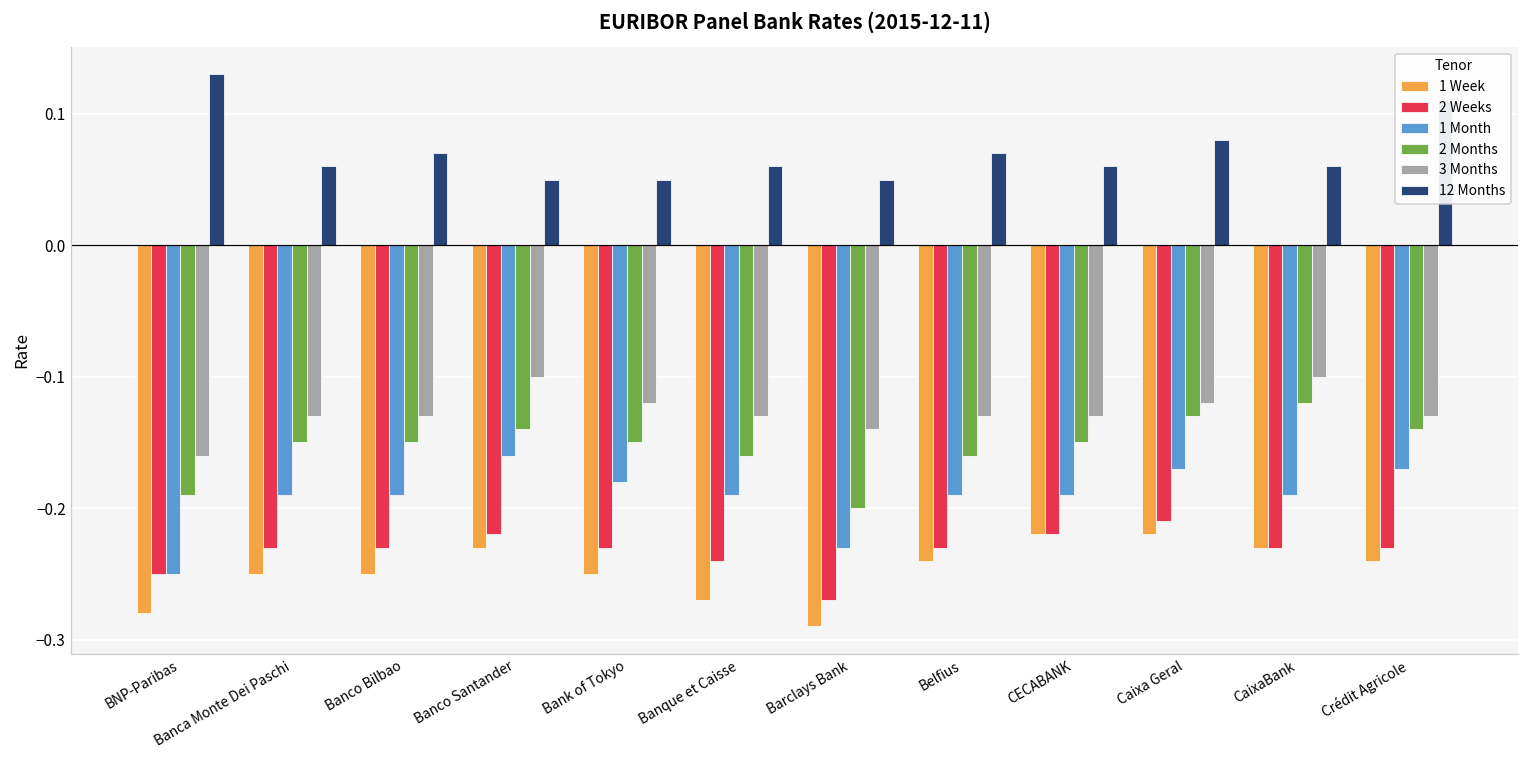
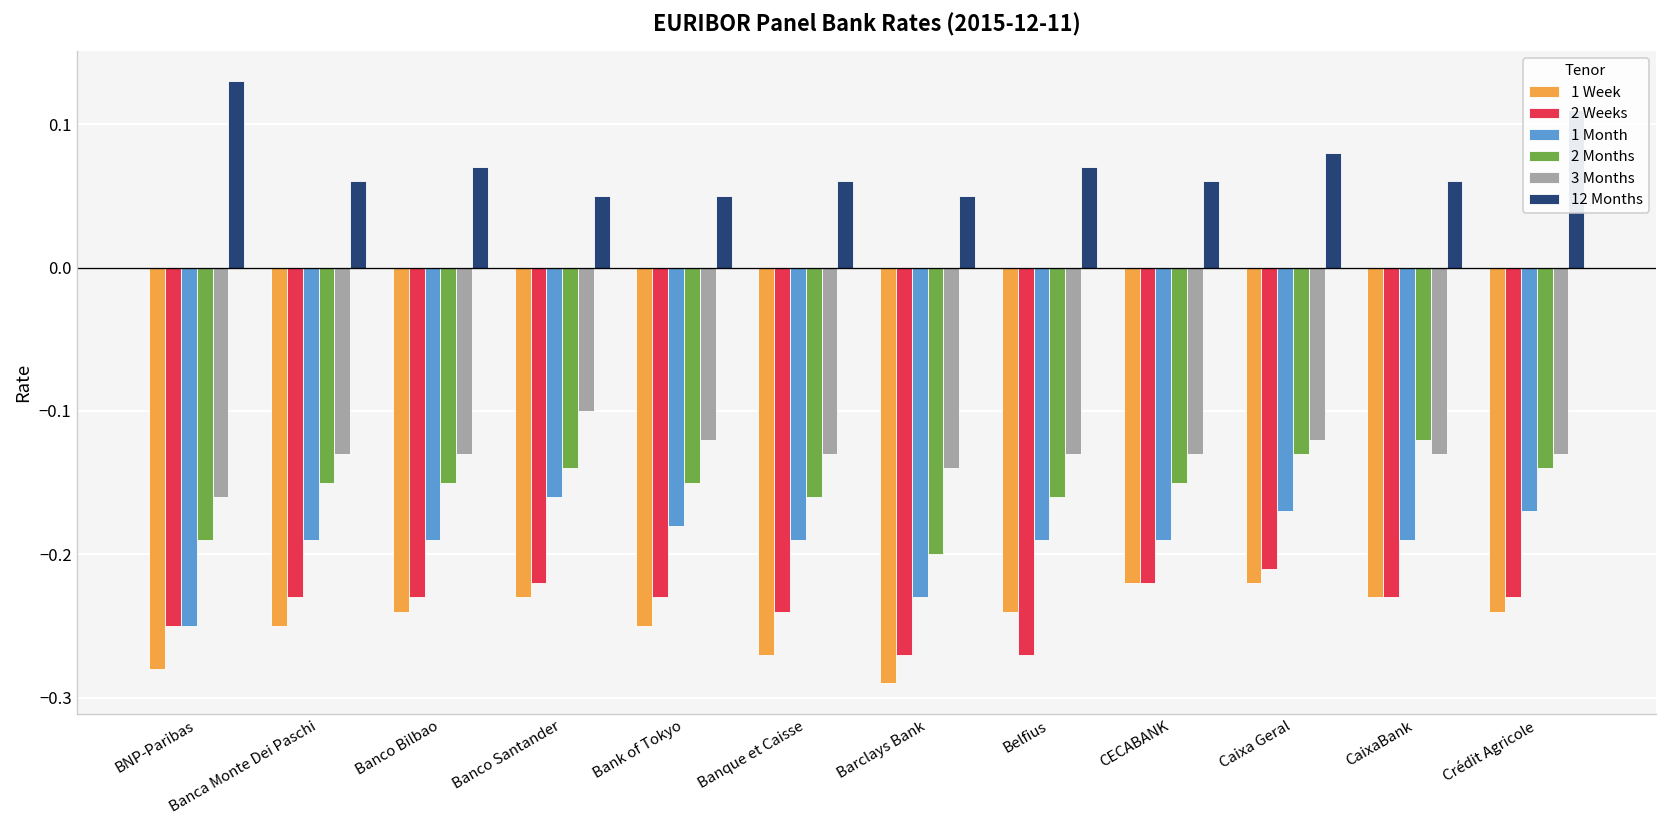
1 Week, Banco Bilbao: -0.25 -> -0.24
2 Weeks, Belfius: -0.23 -> -0.27
3 Months, CaixaBank: -0.10 -> -0.13
